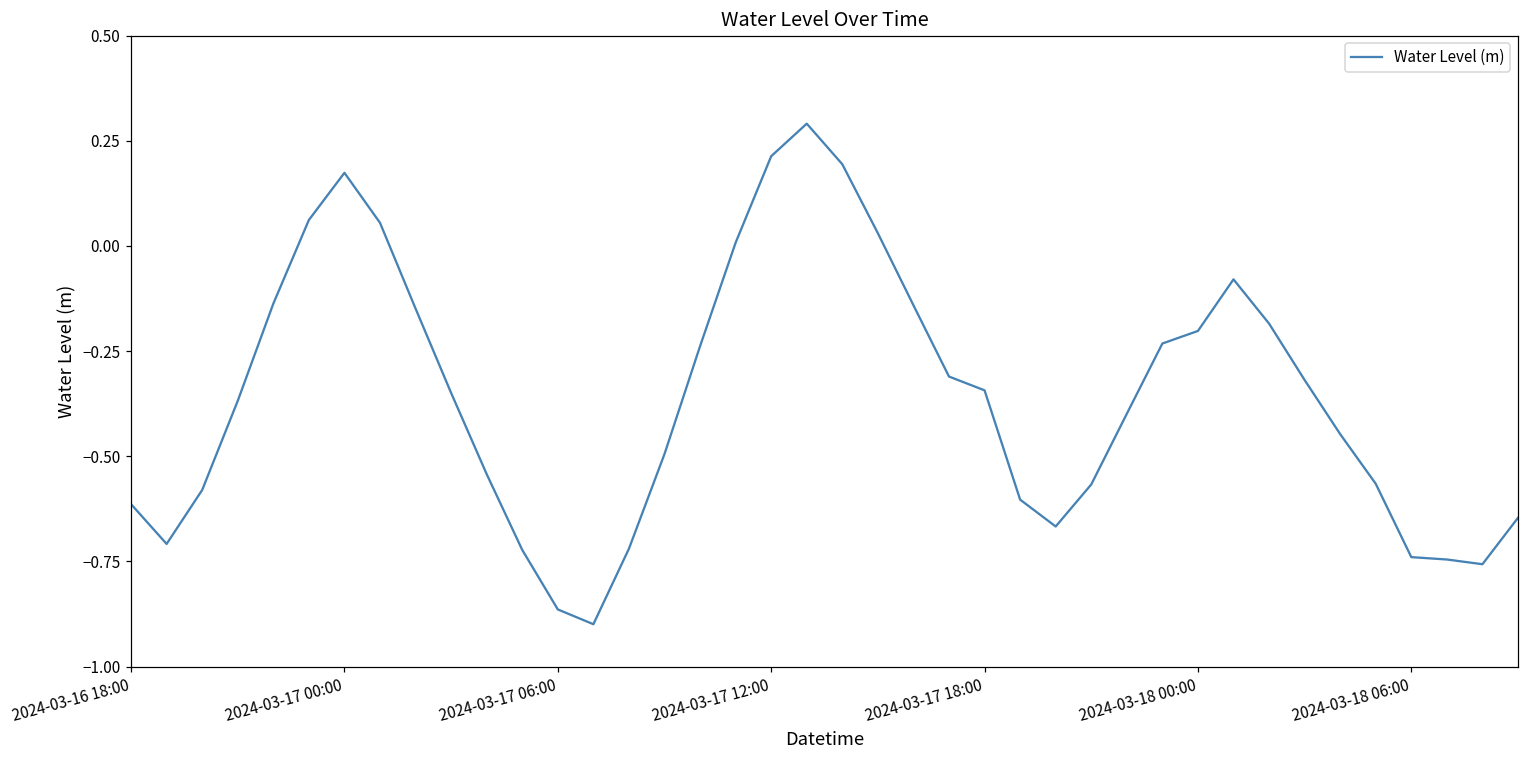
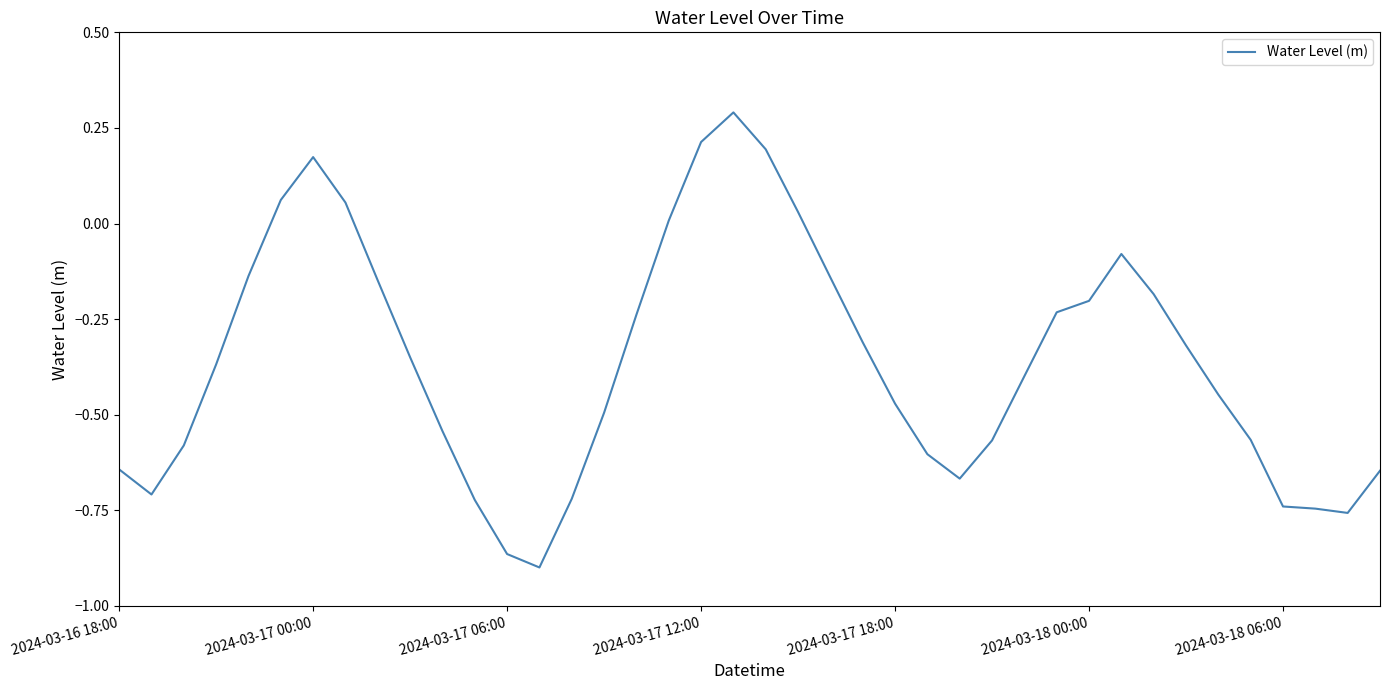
2024-03-16 18:00: -0.61 -> -0.64
2024-03-17 18:00: -0.34 -> -0.47
